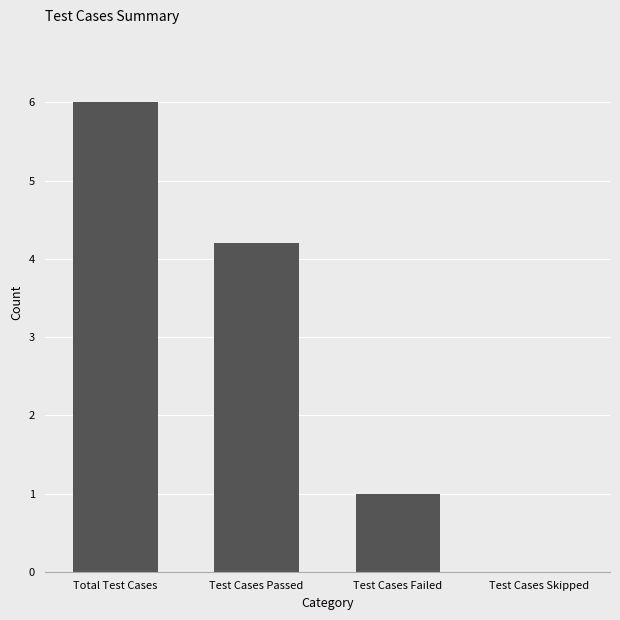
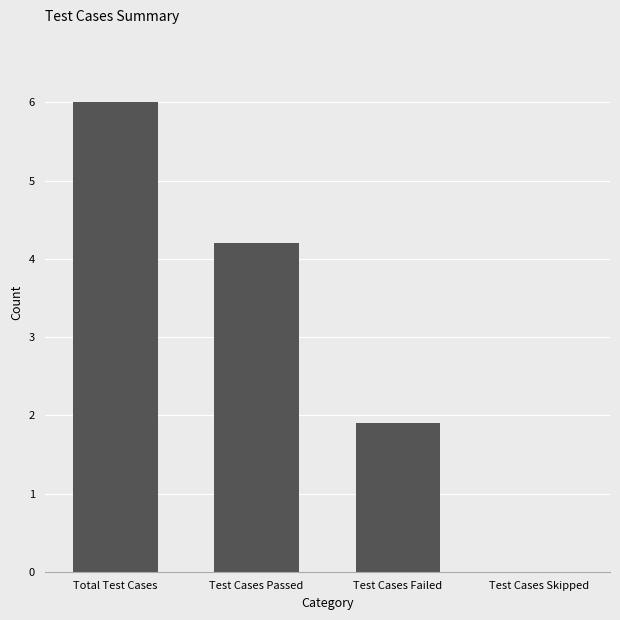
Test Cases Failed: 1.0 -> 1.9
